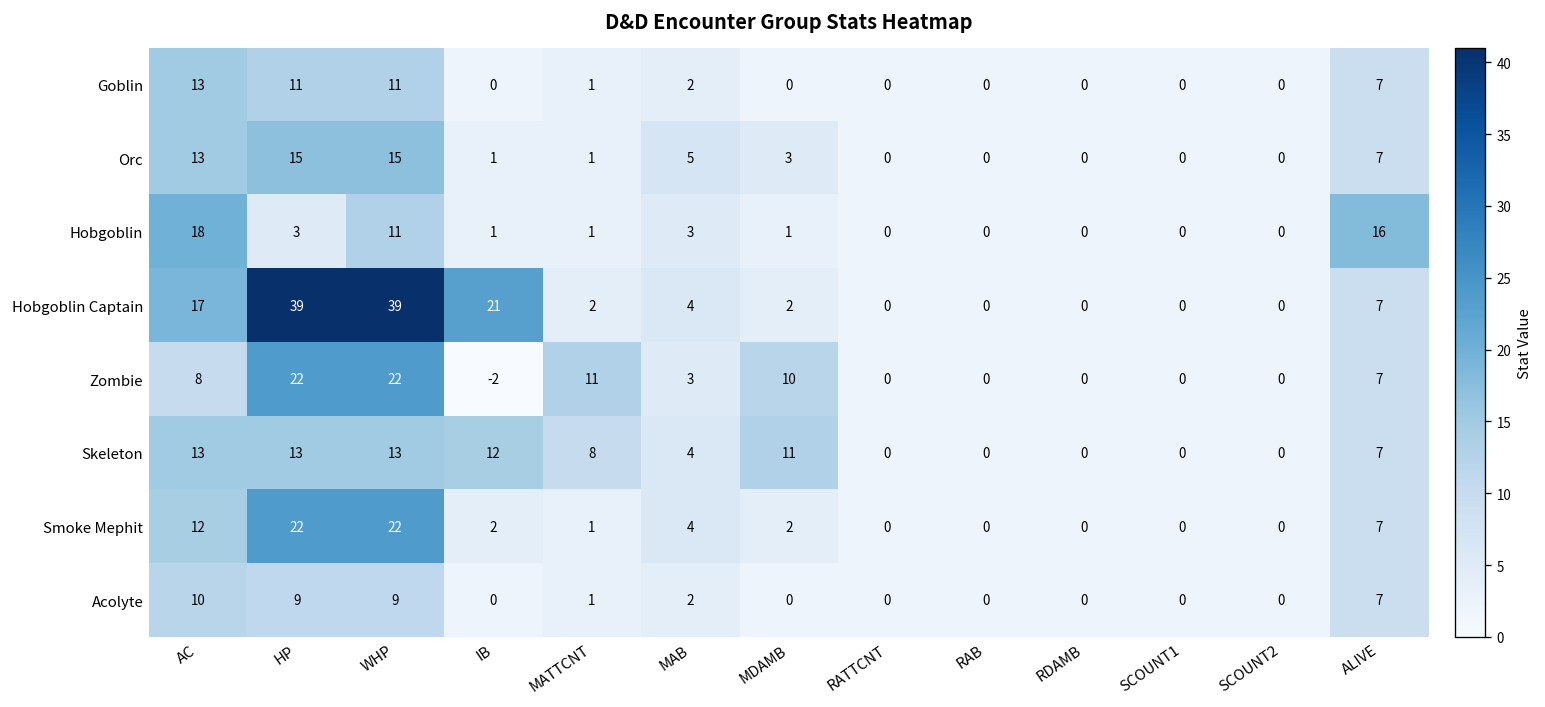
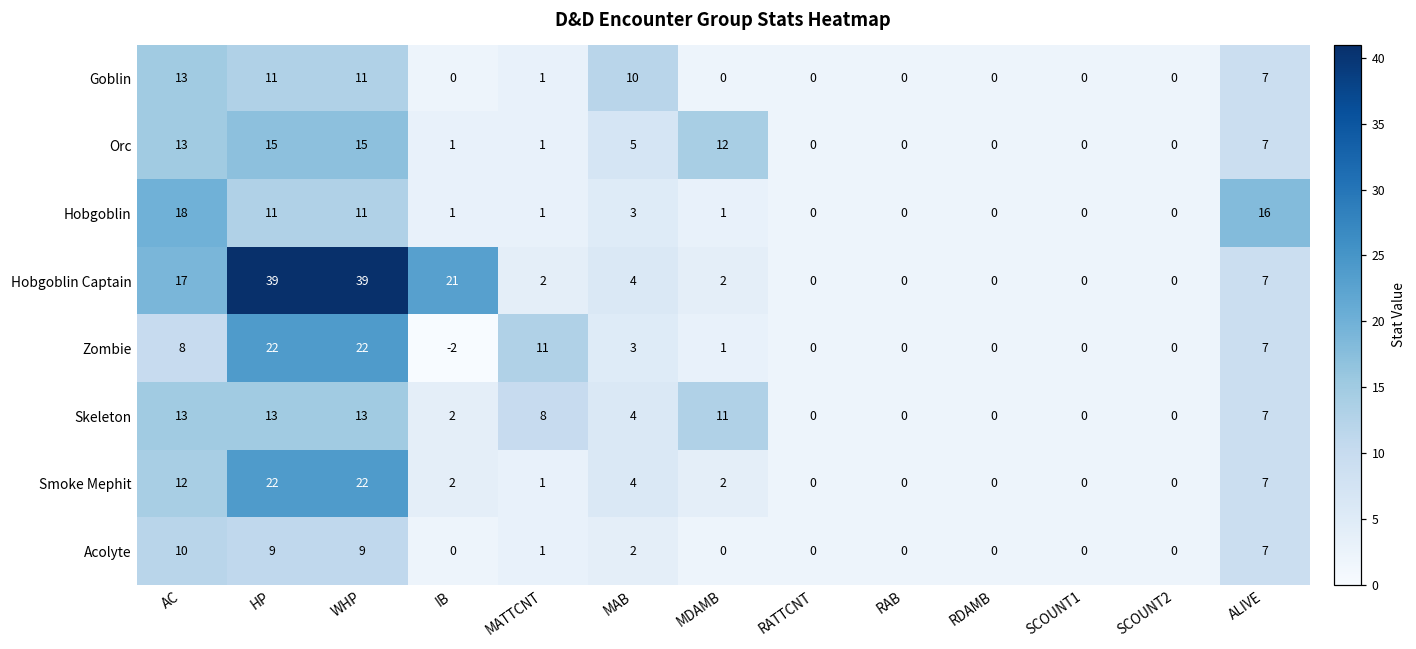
Goblin, MAB: 2 -> 10
Orc, MDAMB: 3 -> 12
Hobgoblin, HP: 3 -> 11
Zombie, MDAMB: 10 -> 1
Skeleton, IB: 12 -> 2
